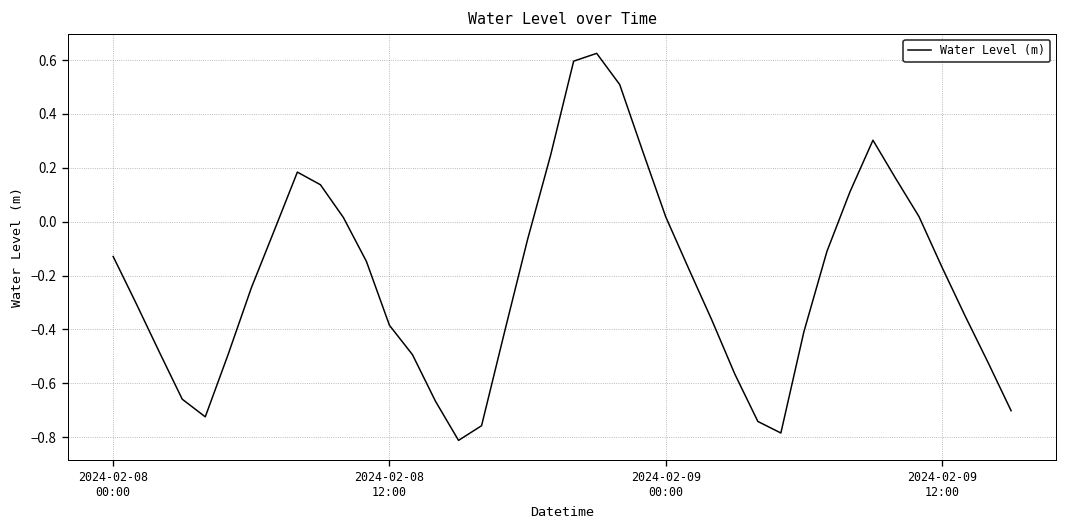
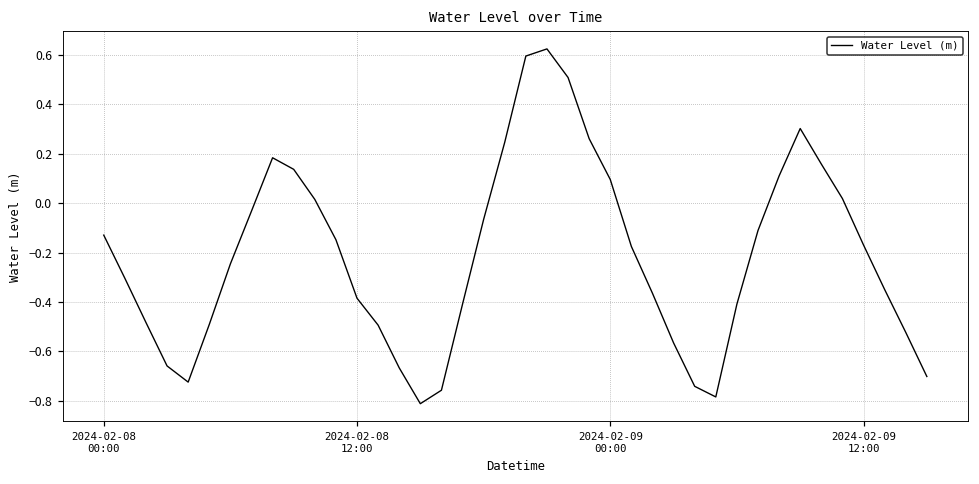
2024-02-09 00:00: 0.02 -> 0.10
